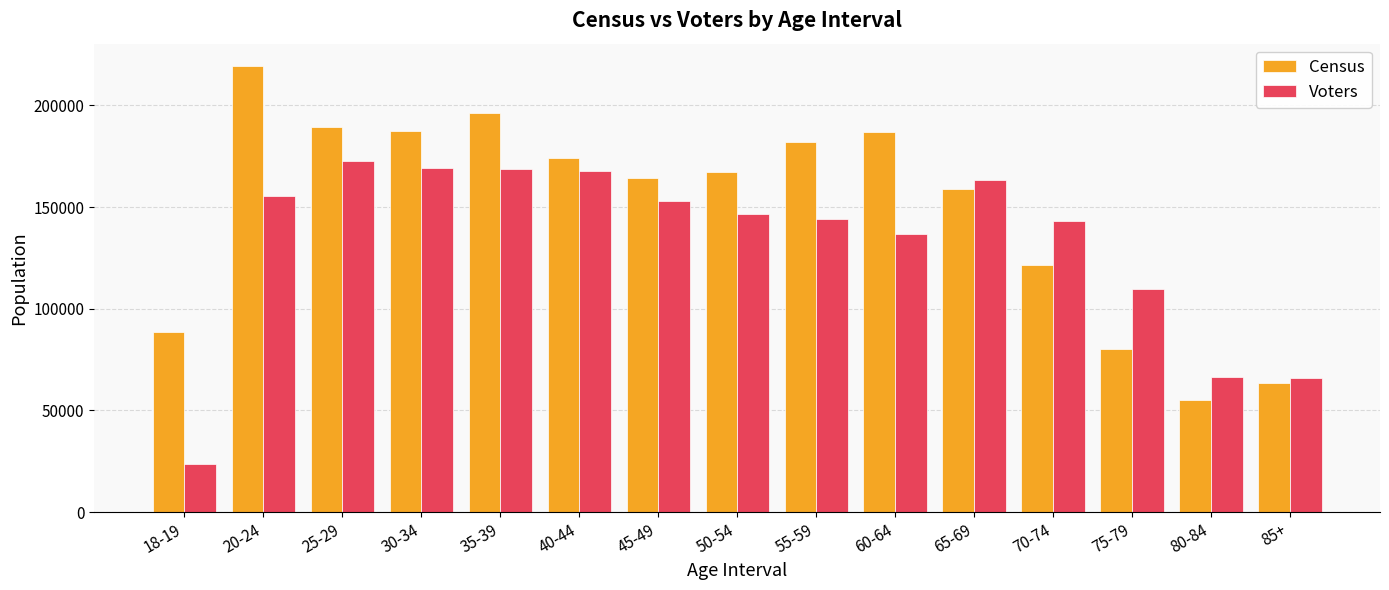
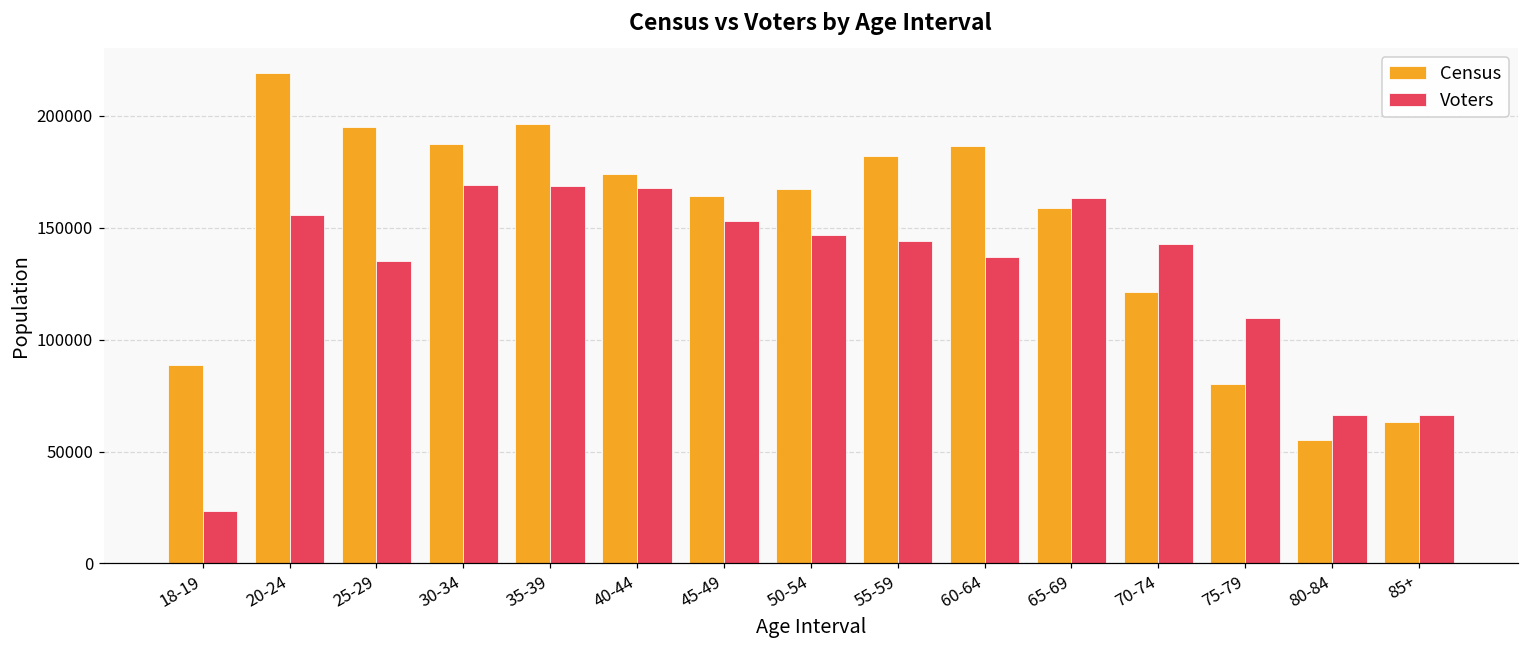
Census, 25-29: 189000 -> 195000
Voters, 25-29: 173000 -> 135000
